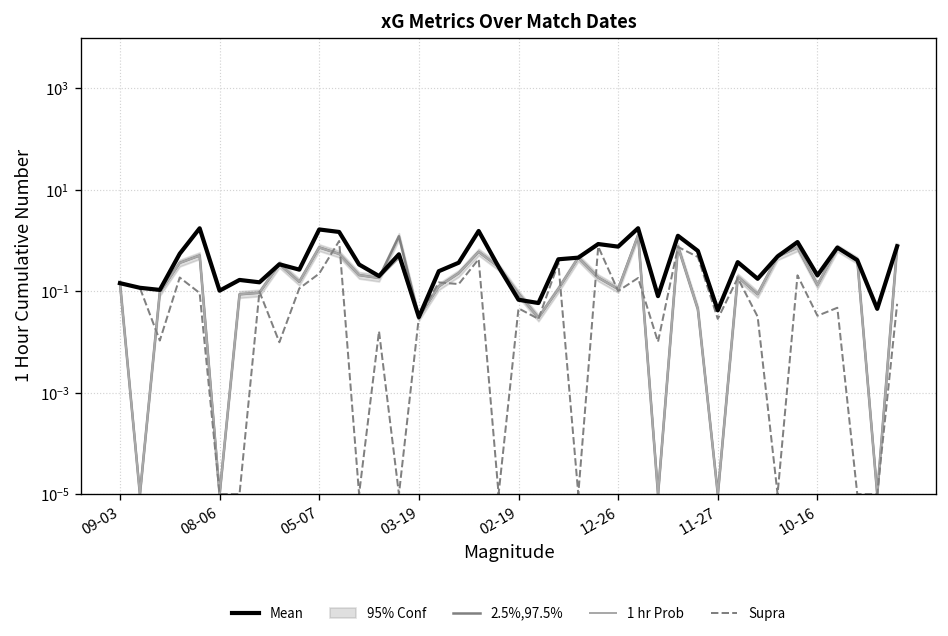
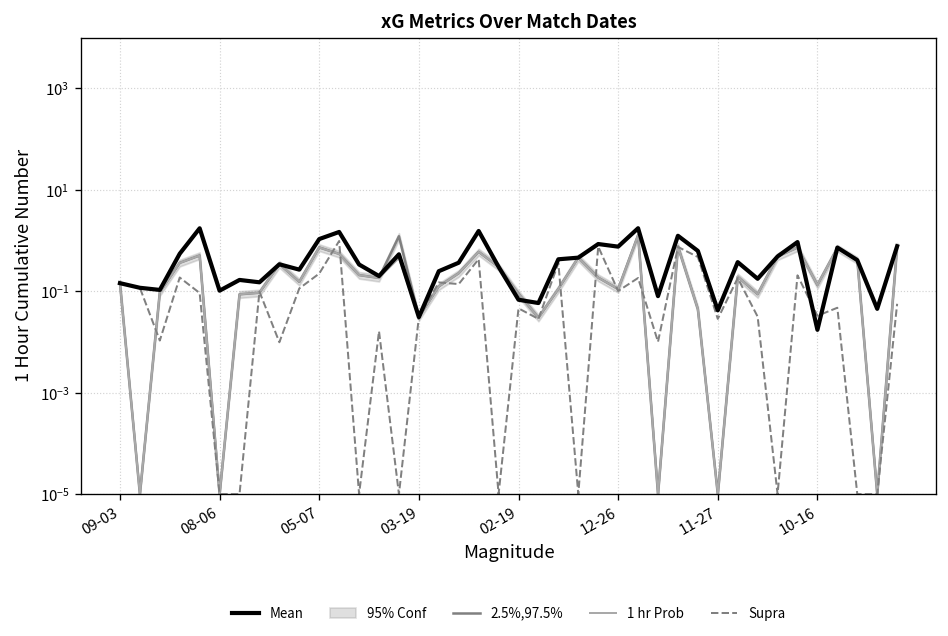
Mean, 05-07: 1.6 -> 1.1
Mean, 10-16: 0.2 -> 0.017
